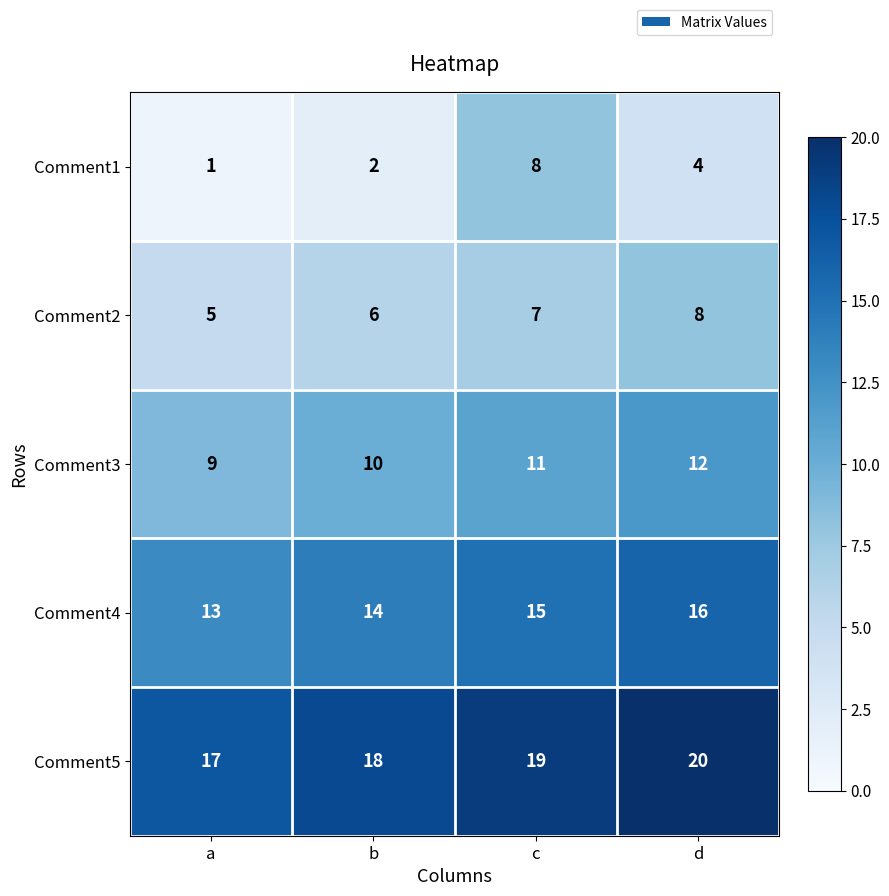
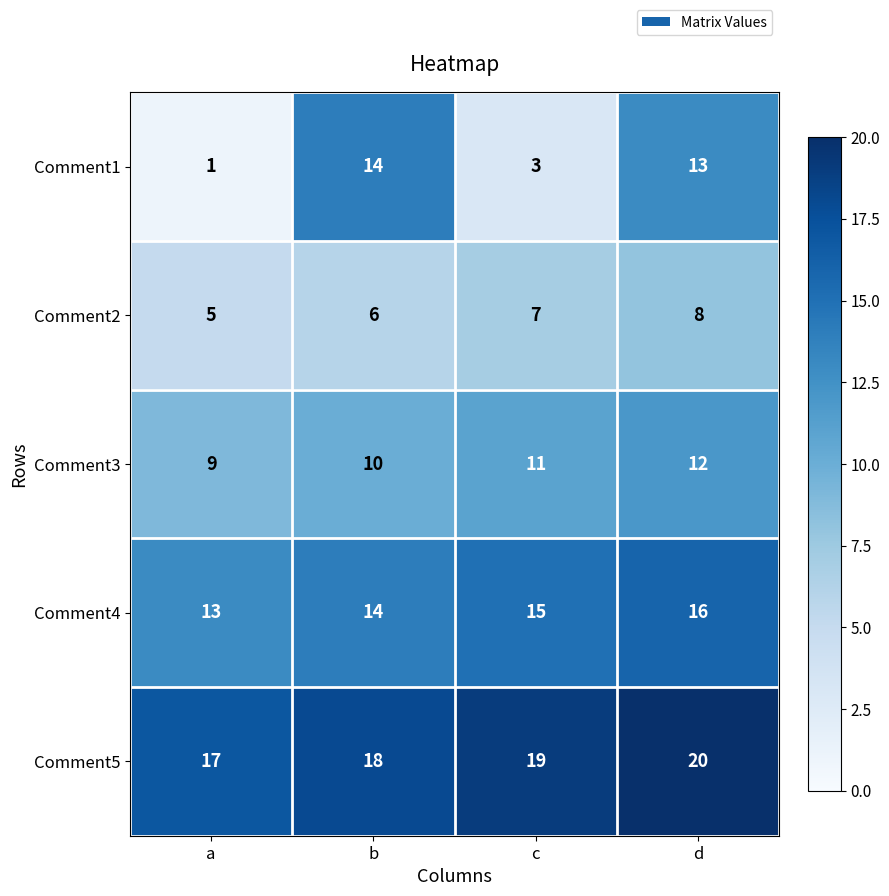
Comment1, b: 2 -> 14
Comment1, c: 8 -> 3
Comment1, d: 4 -> 13
